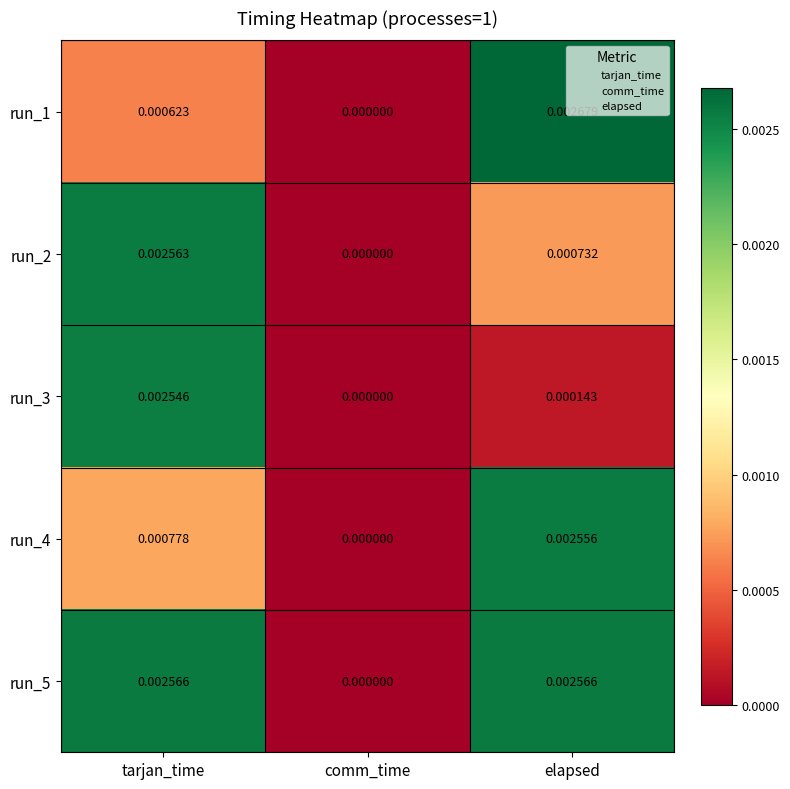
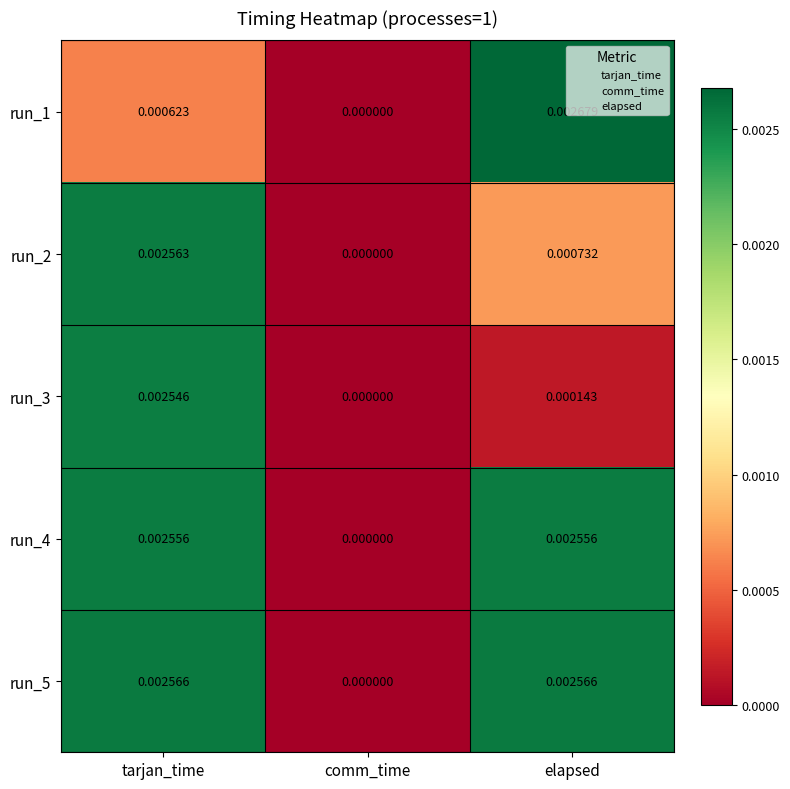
run_4, tarjan_time: 0.000778 -> 0.002556
